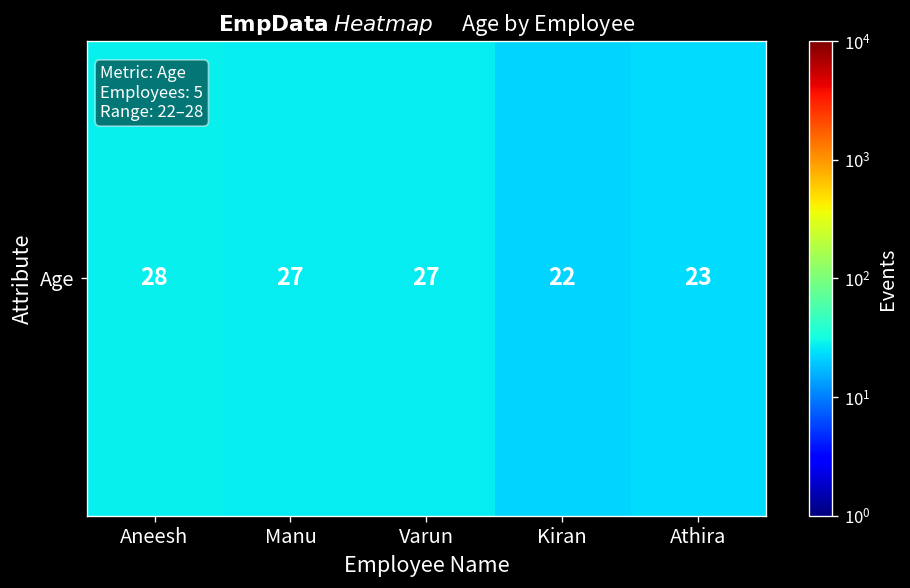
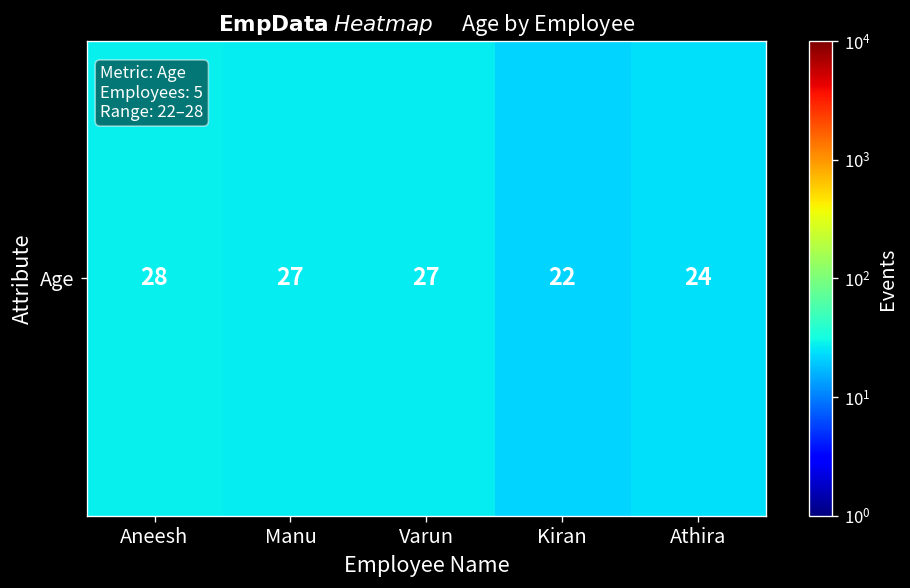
Age, Athira: 23 -> 24
